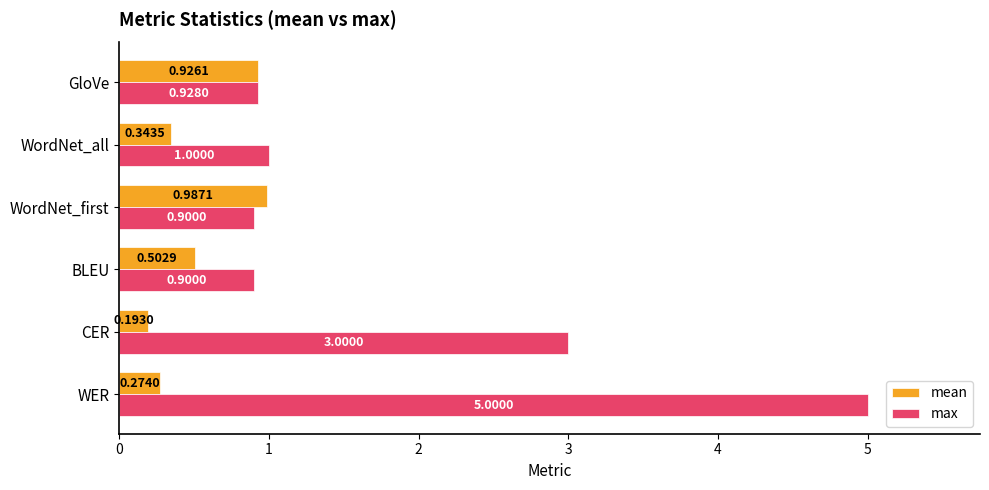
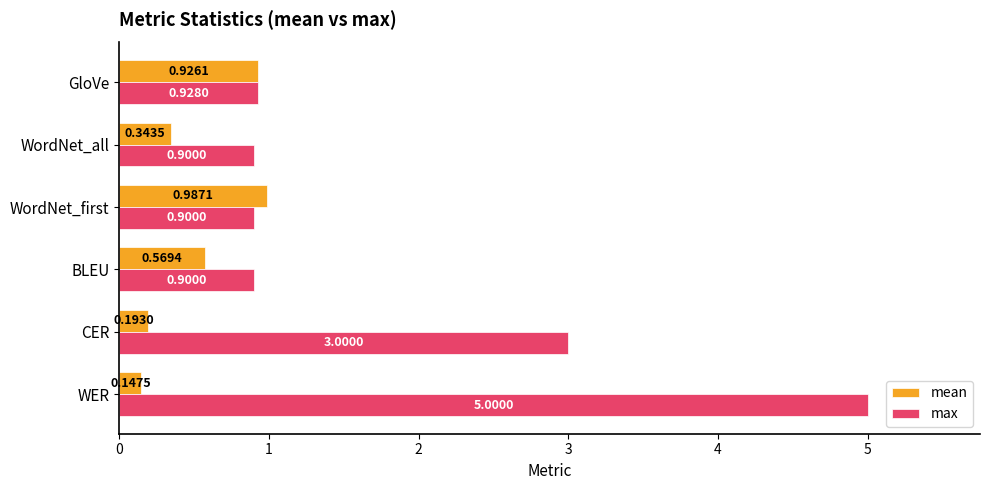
max, WordNet_all: 1.0000 -> 0.9000
mean, BLEU: 0.5029 -> 0.5694
mean, WER: 0.2740 -> 0.1475
